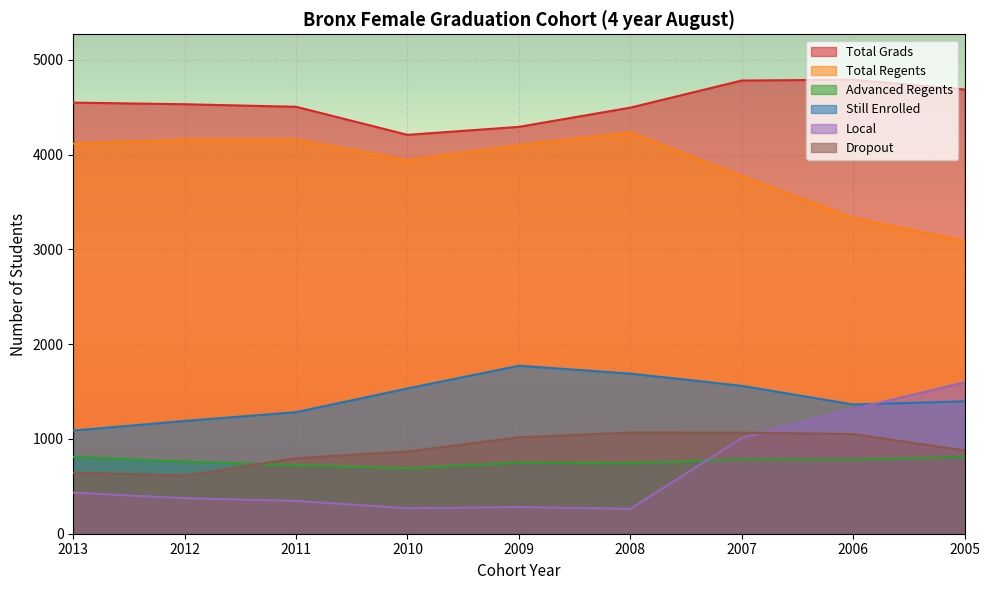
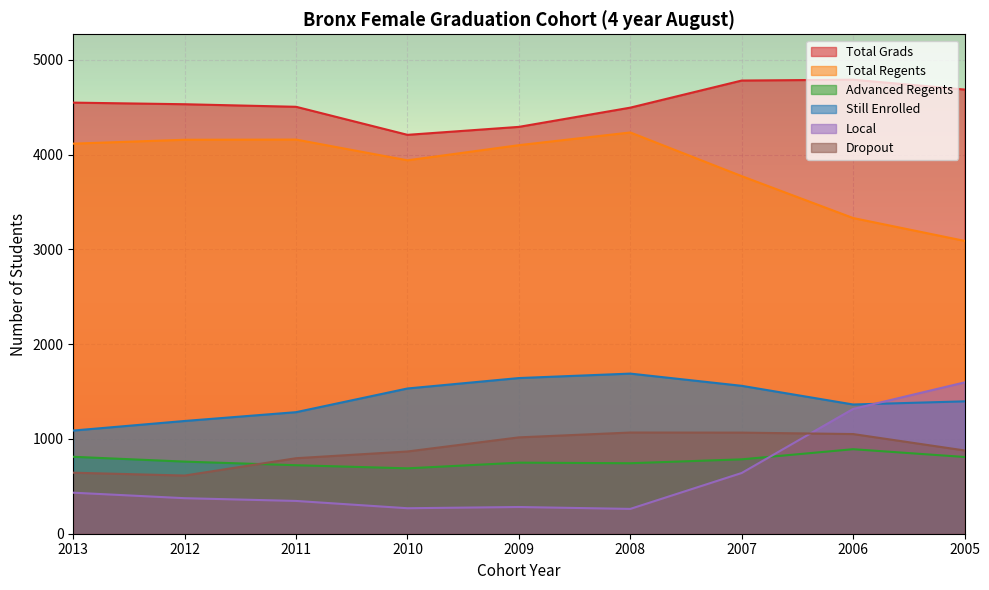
Still Enrolled, 2009: 1800 -> 1600
Local, 2007: 1000 -> 600
Advanced Regents, 2006: 800 -> 900
